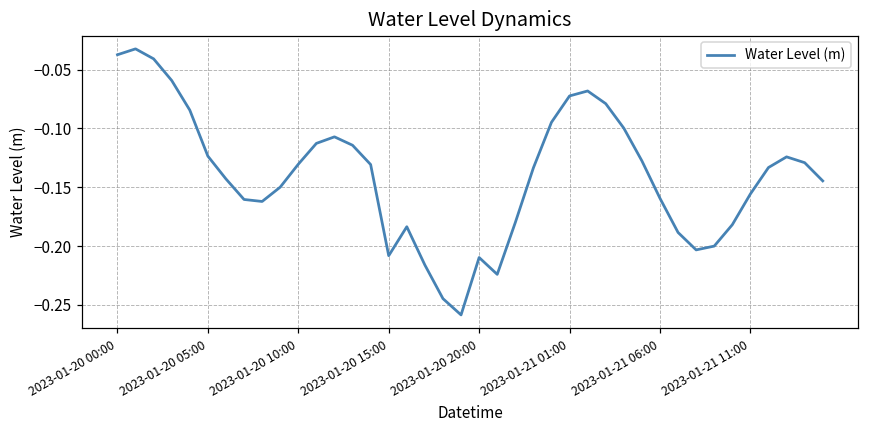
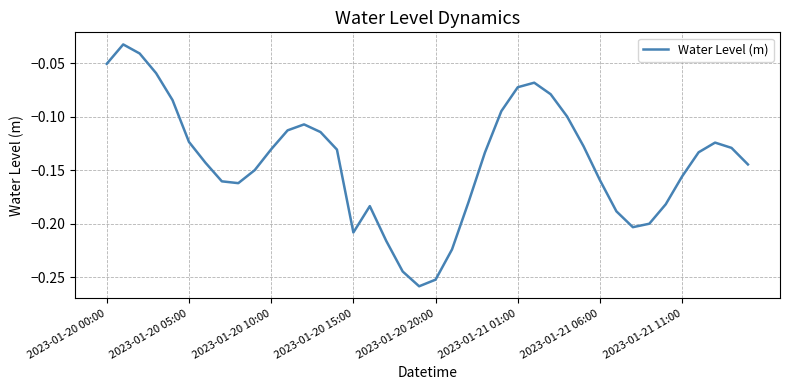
2023-01-20 00:00: -0.037 -> -0.050
2023-01-20 20:00: -0.210 -> -0.252
